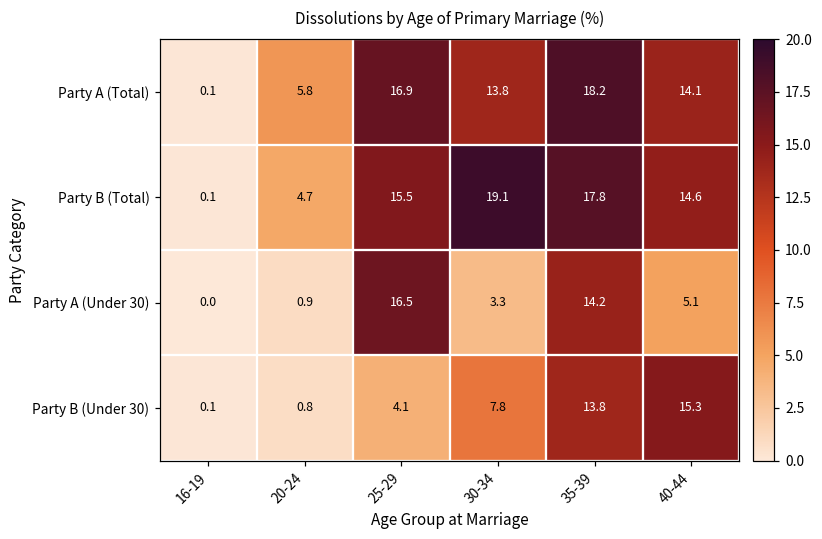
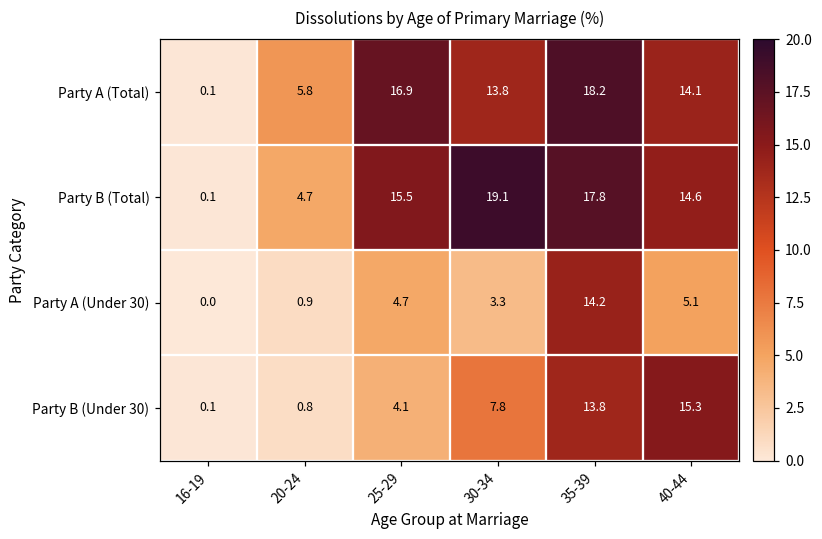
Party A (Under 30), 25-29: 16.5 -> 4.7
